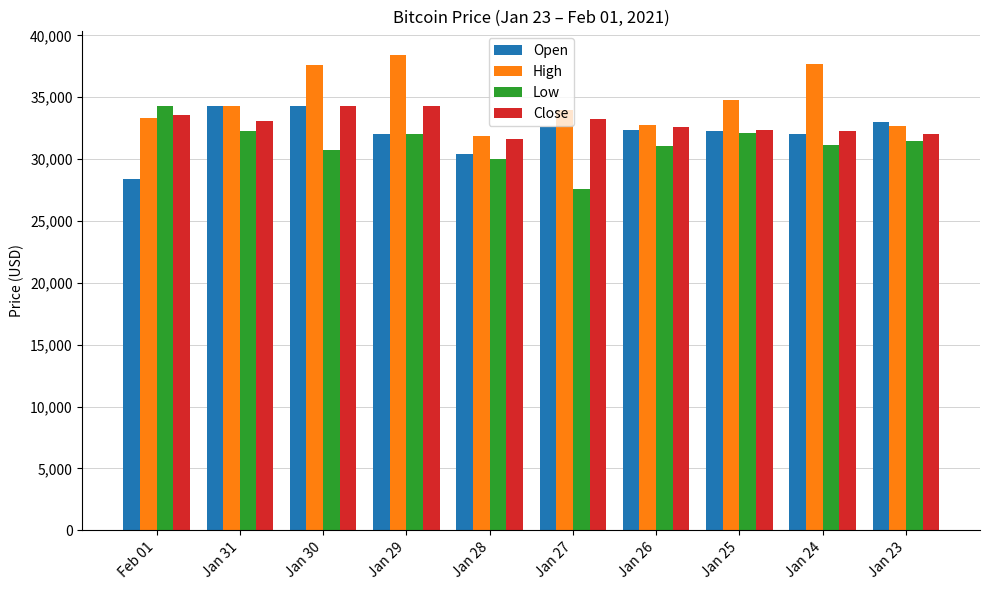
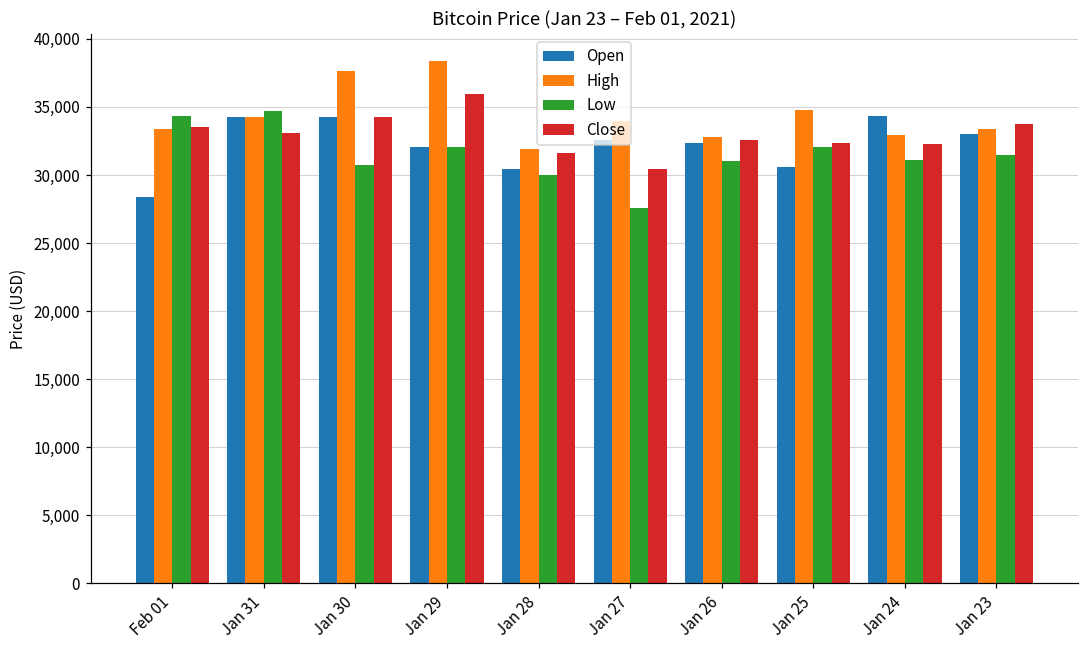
Low, Jan 31: 32,300 -> 34,700
Close, Jan 29: 34,300 -> 35,900
Close, Jan 27: 33,200 -> 30,400
Open, Jan 25: 32,300 -> 30,600
Open, Jan 24: 32,100 -> 34,400
High, Jan 24: 37,700 -> 32,900
High, Jan 23: 32,700 -> 33,400
Close, Jan 23: 32,100 -> 33,700
